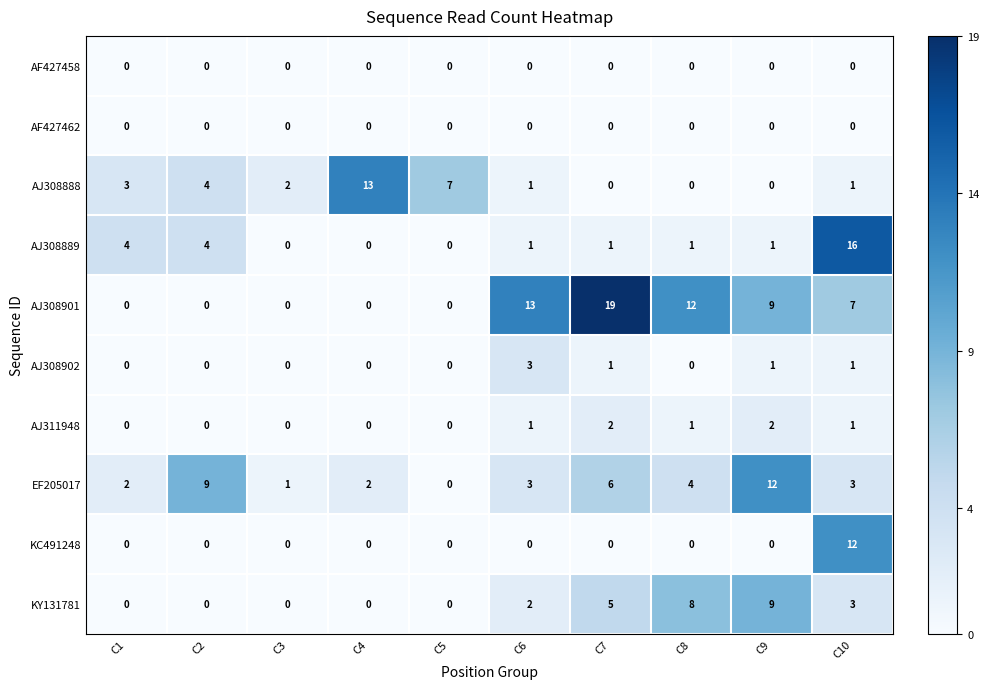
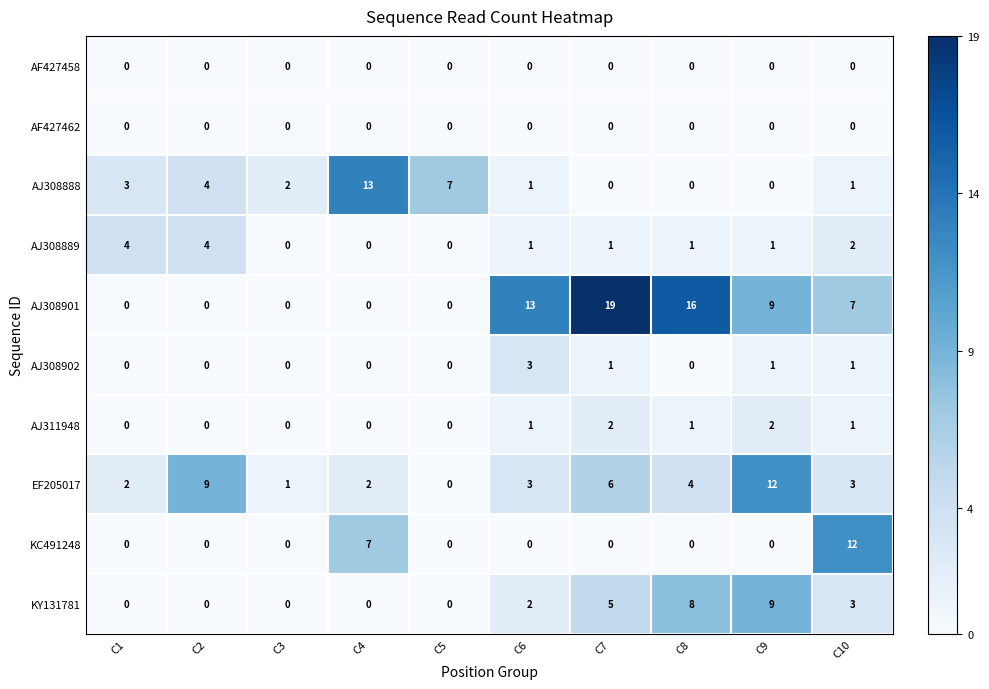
AJ308889, C10: 16 -> 2
AJ308901, C8: 12 -> 16
KC491248, C4: 0 -> 7
